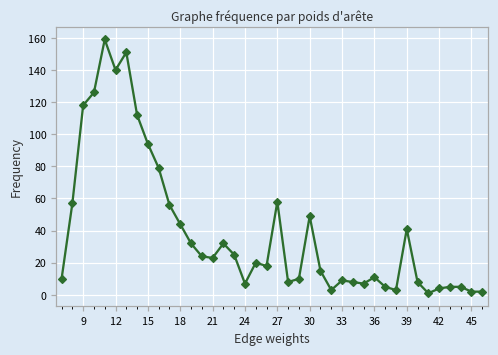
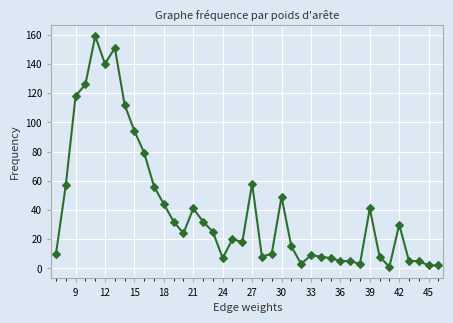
21: 23 -> 41
36: 11 -> 5
42: 4 -> 30
